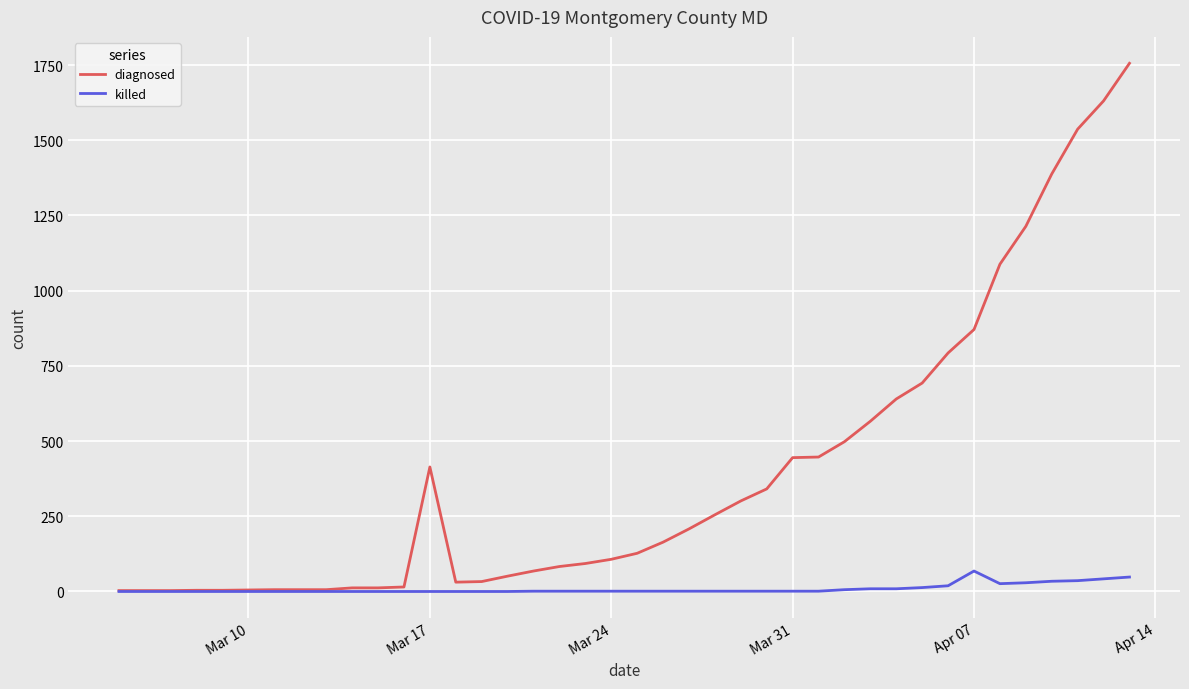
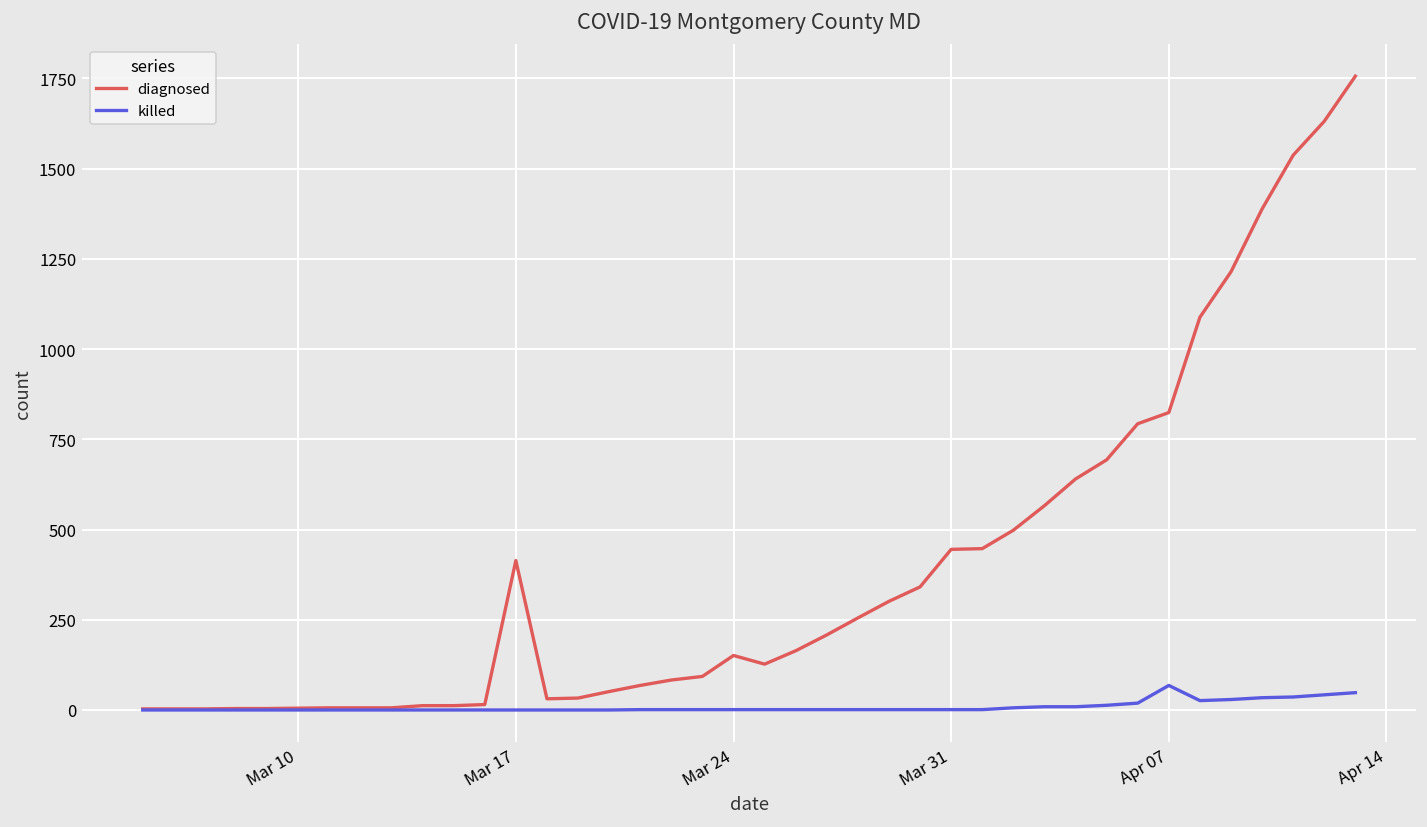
diagnosed, Mar 24: 110 -> 150
diagnosed, Apr 07: 870 -> 820
